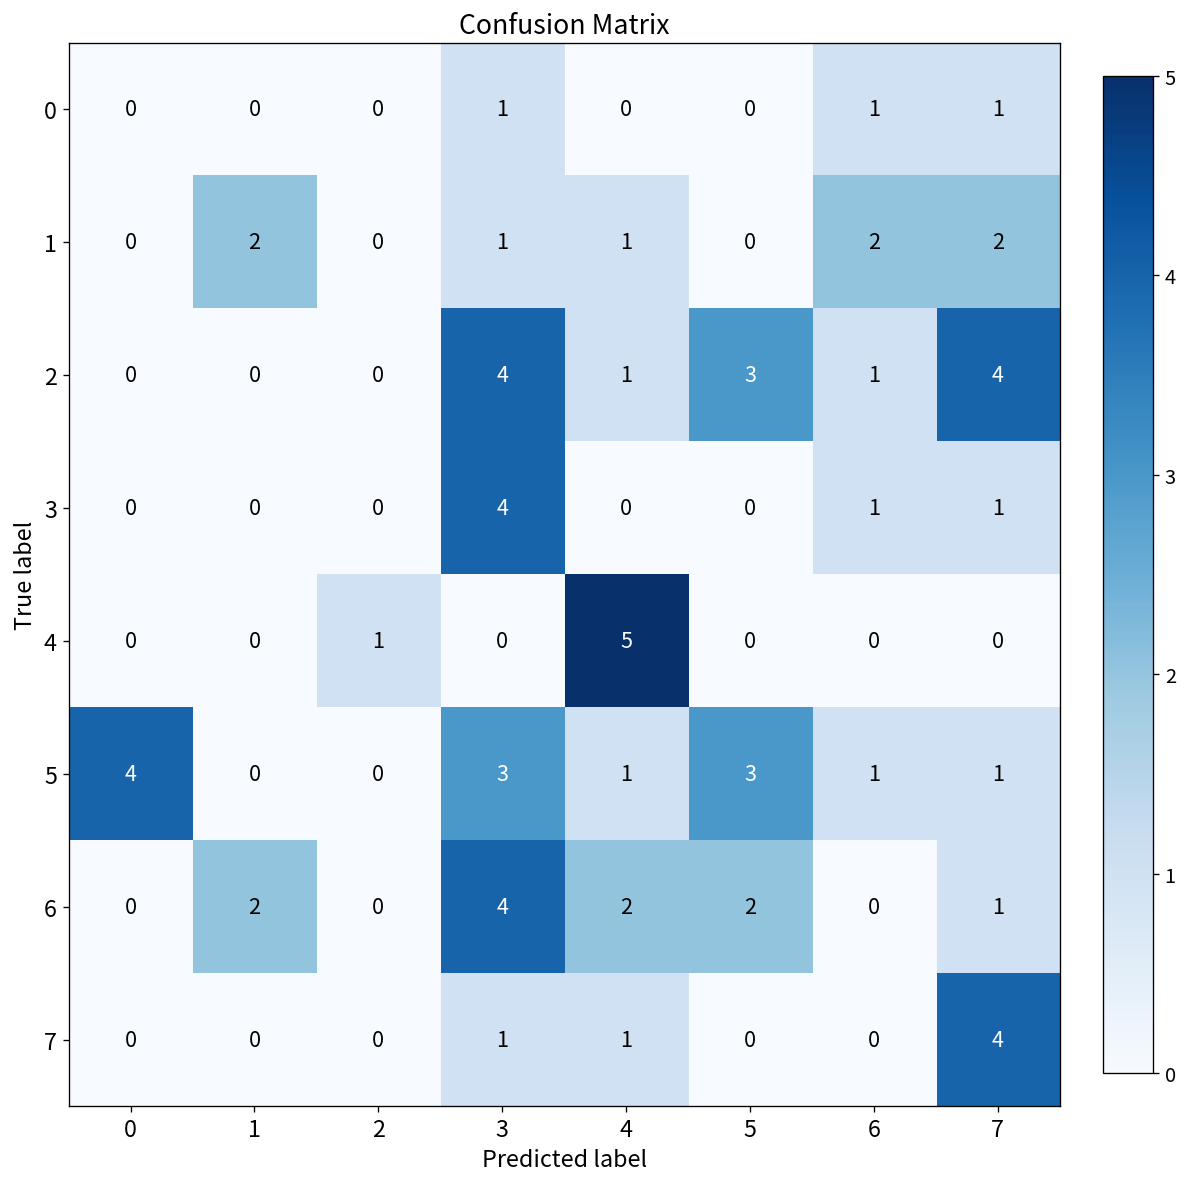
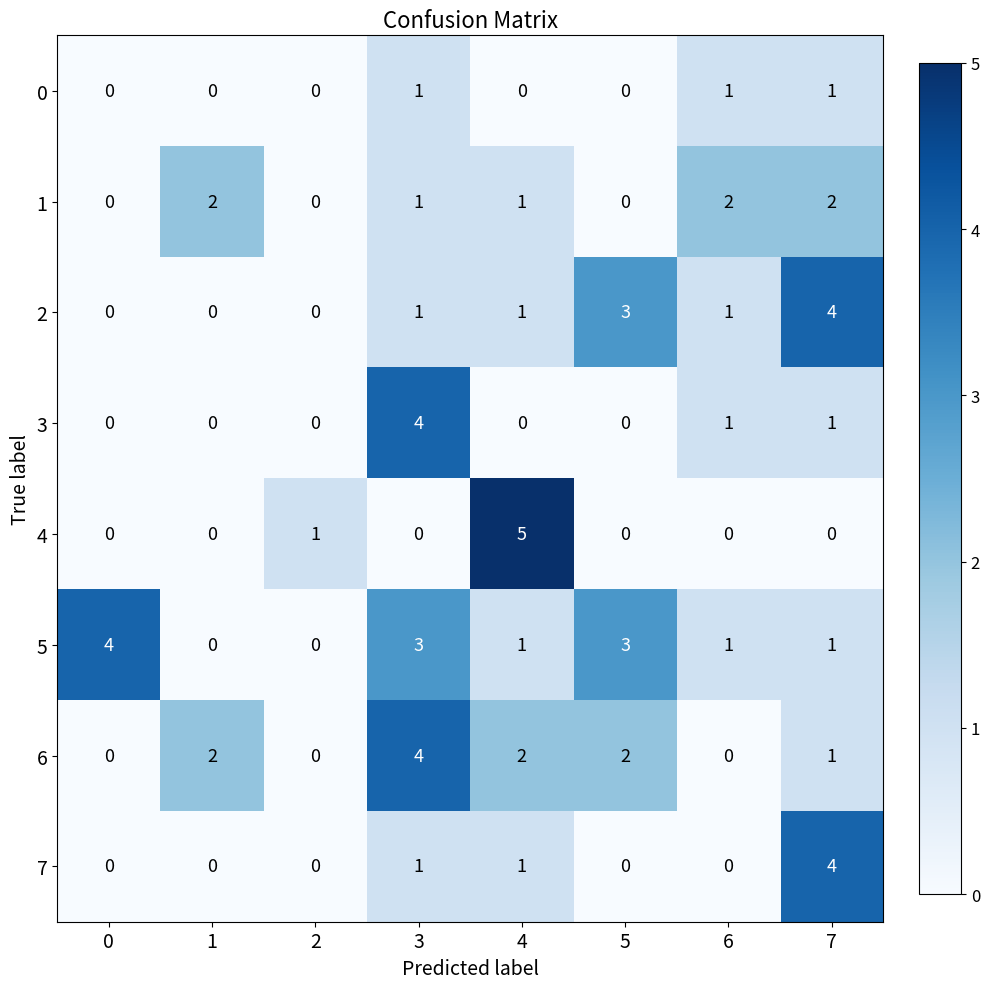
2, 3: 4 -> 1
